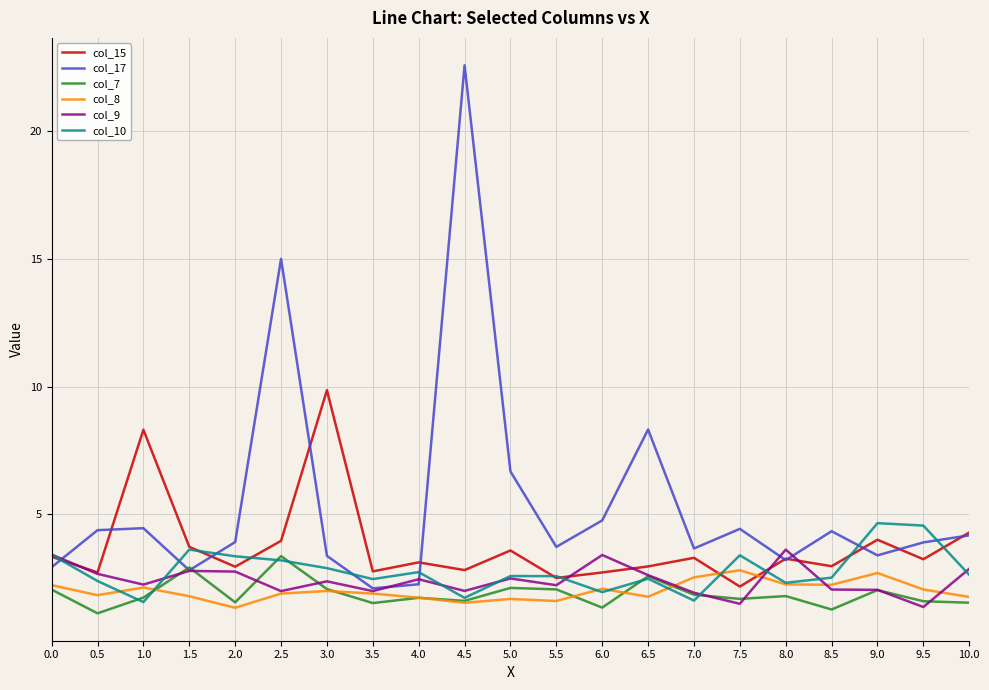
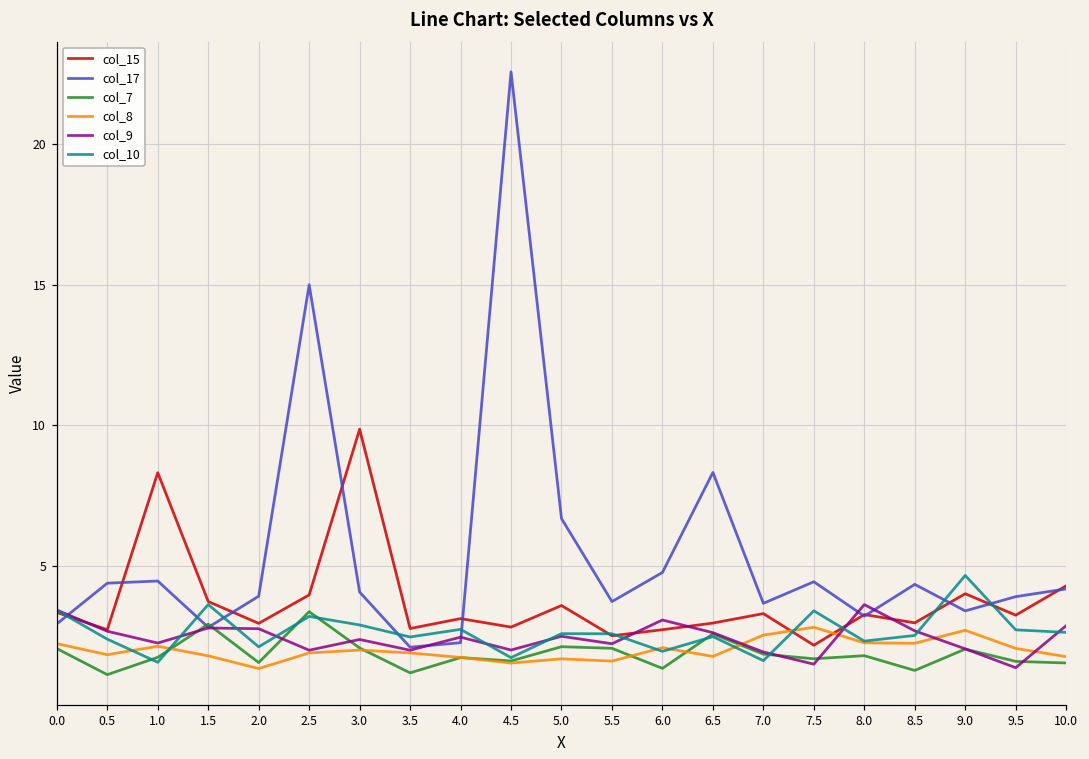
col_10, 2.0: 3.4 -> 2.1
col_17, 3.0: 3.4 -> 4.1
col_7, 3.5: 1.5 -> 1.2
col_9, 6.0: 3.4 -> 3.1
col_9, 8.5: 2.1 -> 2.7
col_10, 9.5: 4.6 -> 2.7
